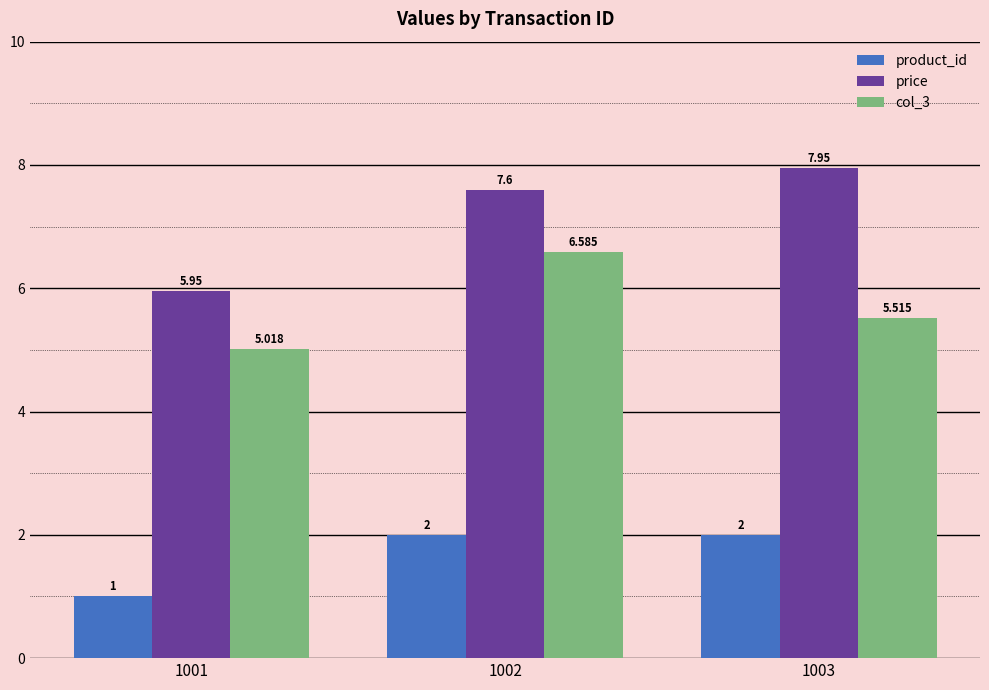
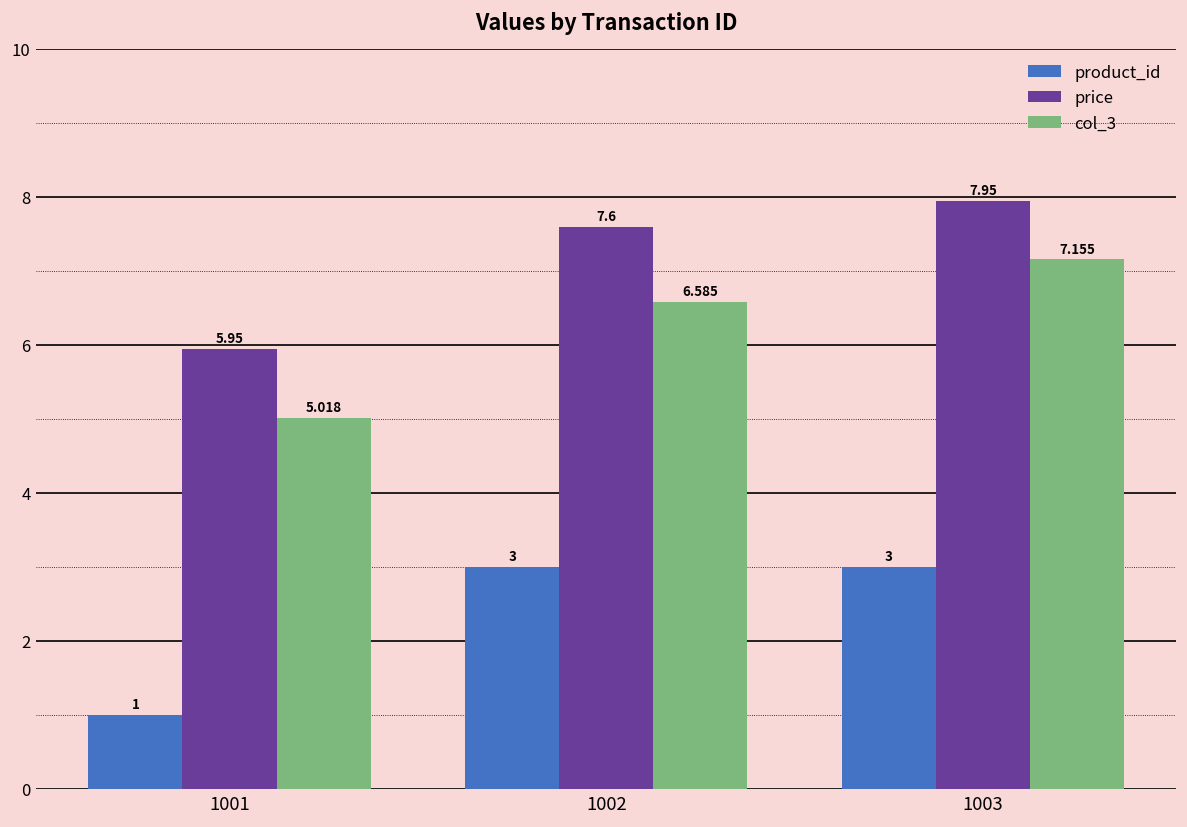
product_id, 1002: 2 -> 3
product_id, 1003: 2 -> 3
col_3, 1003: 5.515 -> 7.155
